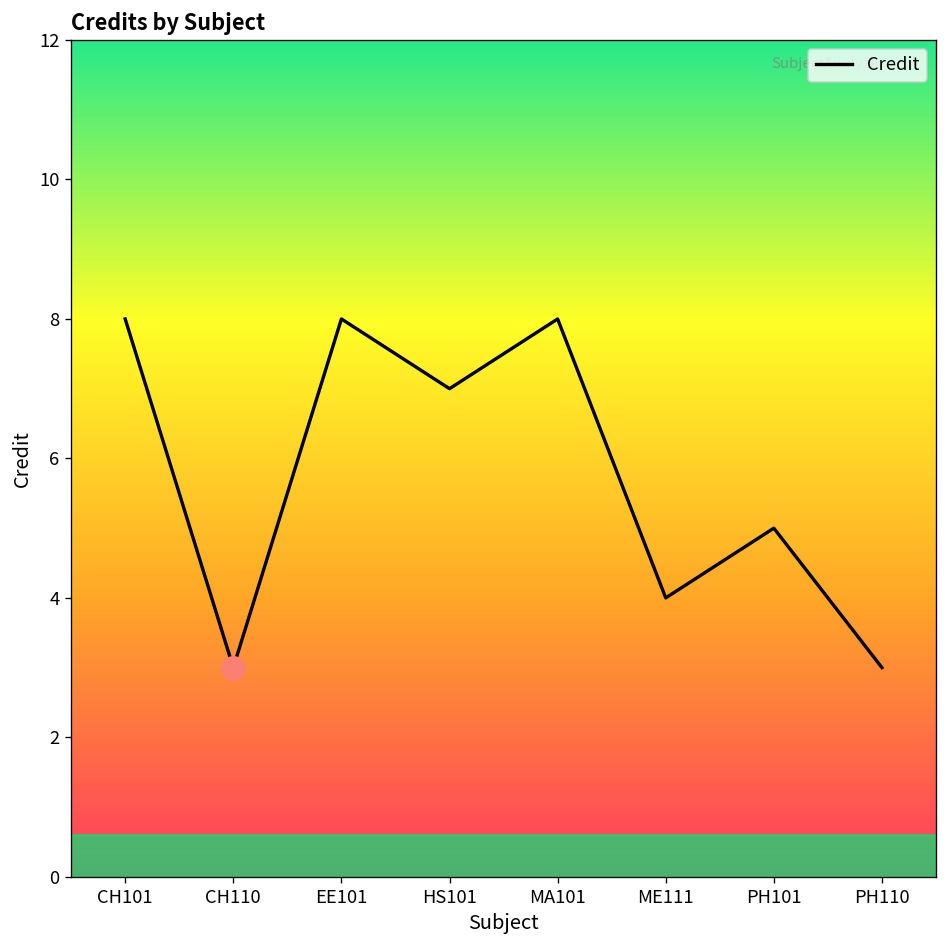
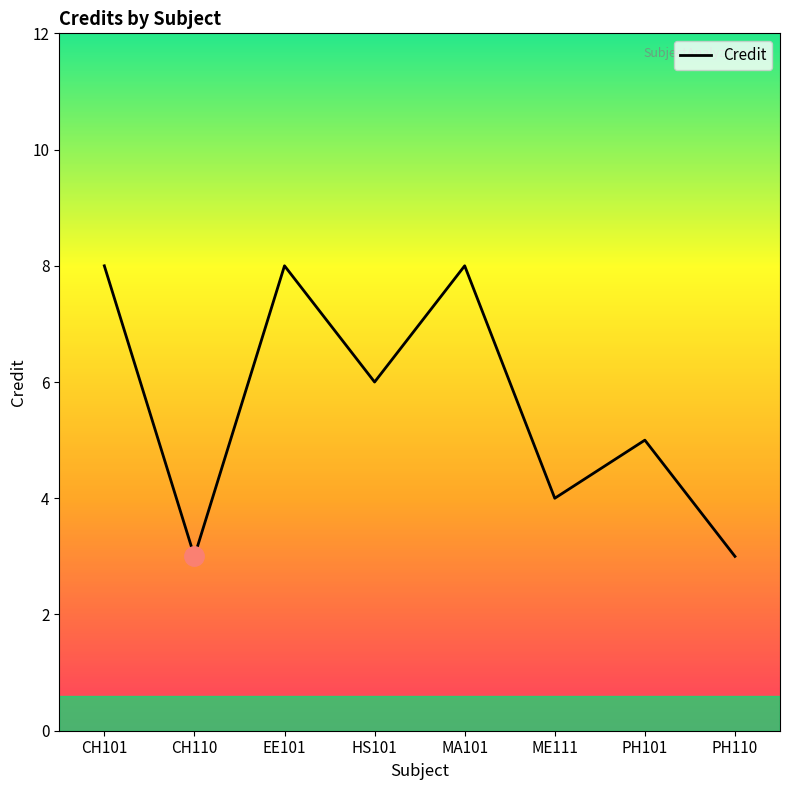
Credit, HS101: 7 -> 6
